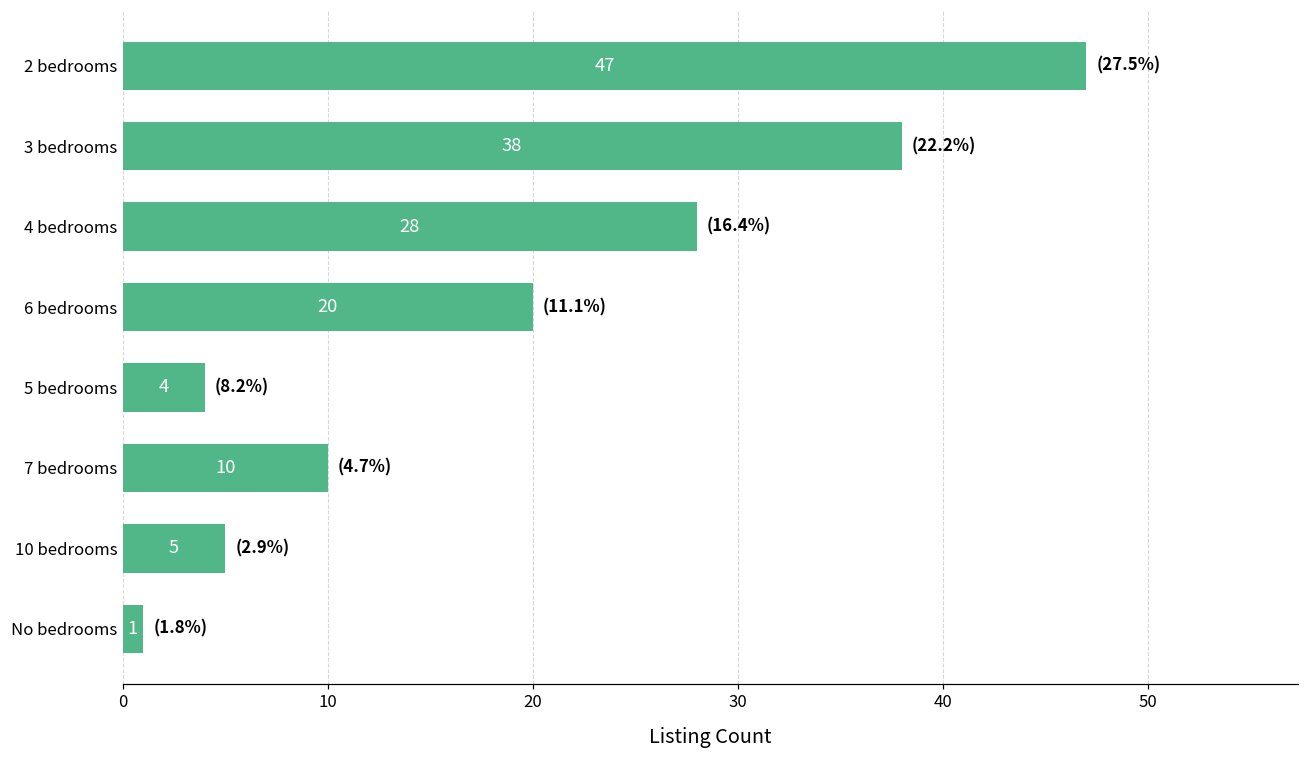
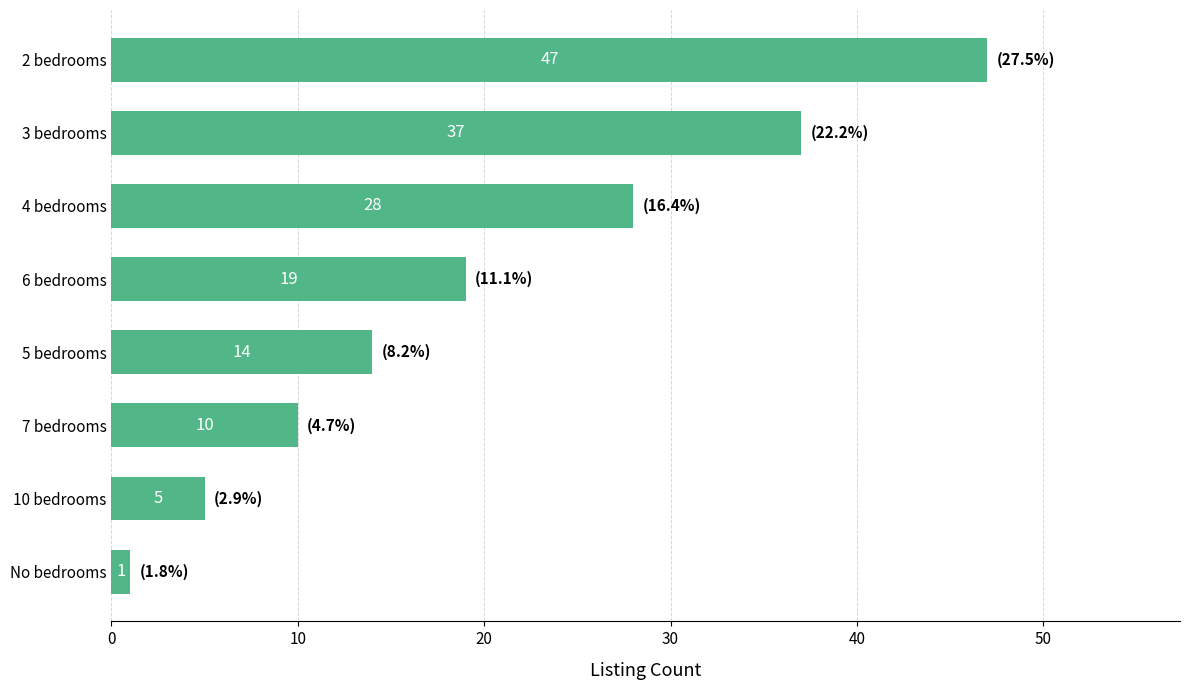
3 bedrooms: 38 -> 37
6 bedrooms: 20 -> 19
5 bedrooms: 4 -> 14
